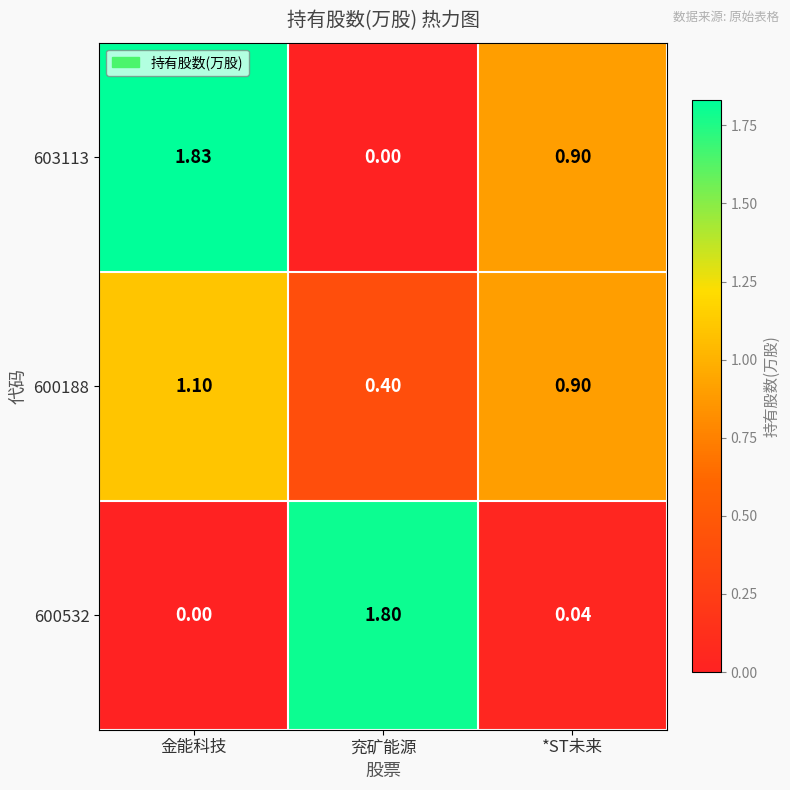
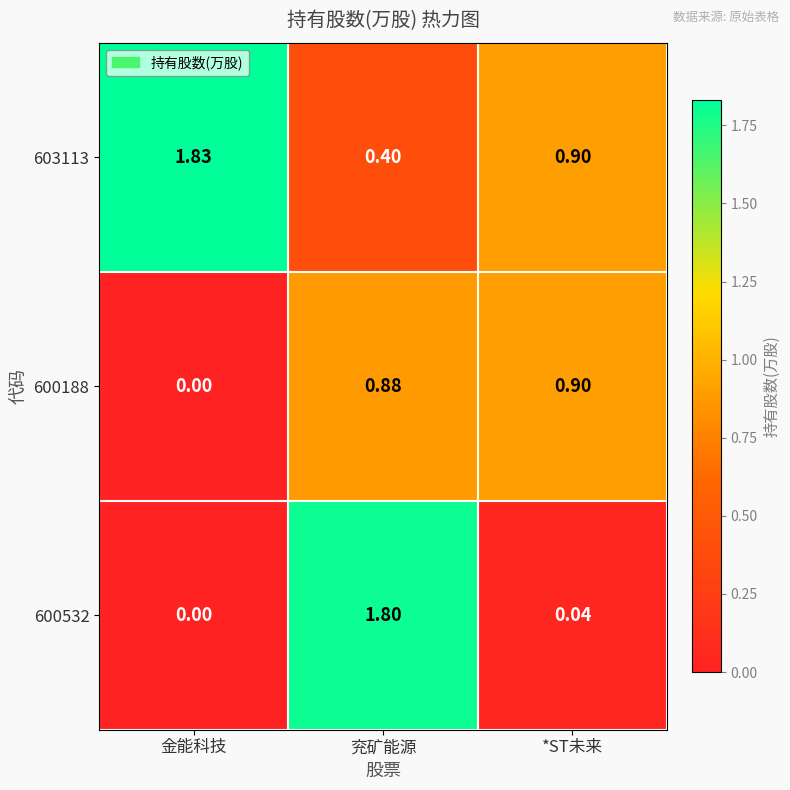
603113, 兖矿能源: 0.00 -> 0.40
600188, 金能科技: 1.10 -> 0.00
600188, 兖矿能源: 0.40 -> 0.88
